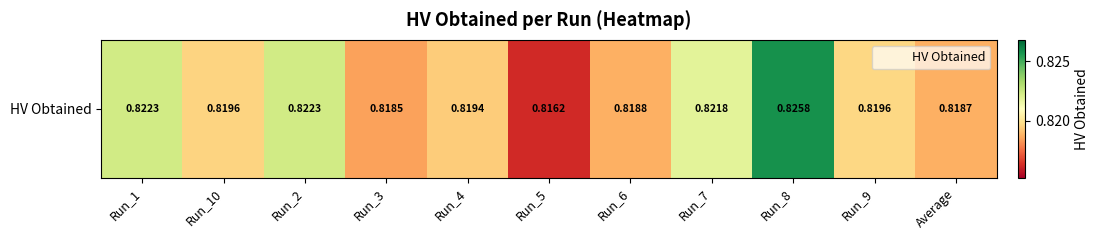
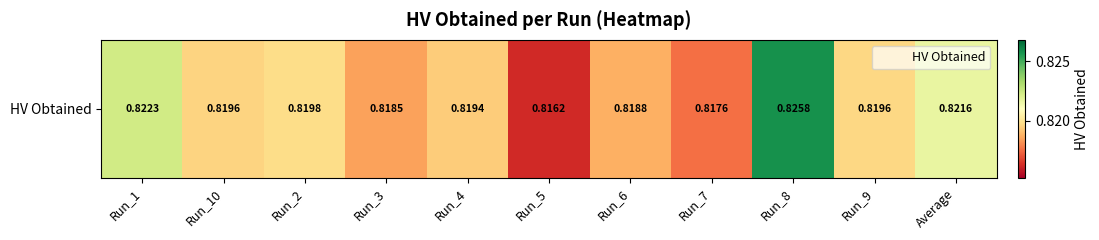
HV Obtained, Run_2: 0.8223 -> 0.8198
HV Obtained, Run_7: 0.8218 -> 0.8176
HV Obtained, Average: 0.8187 -> 0.8216
